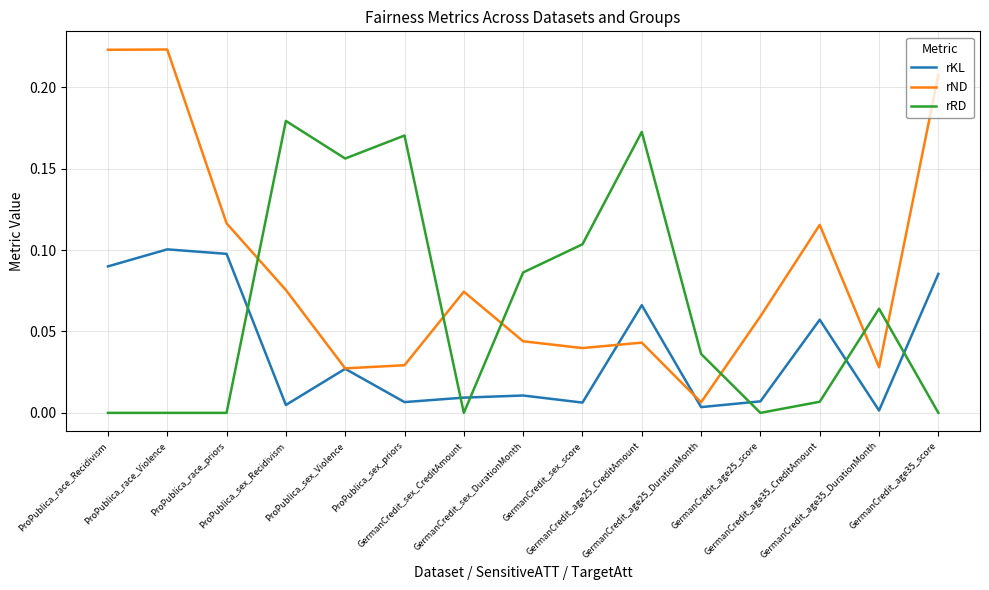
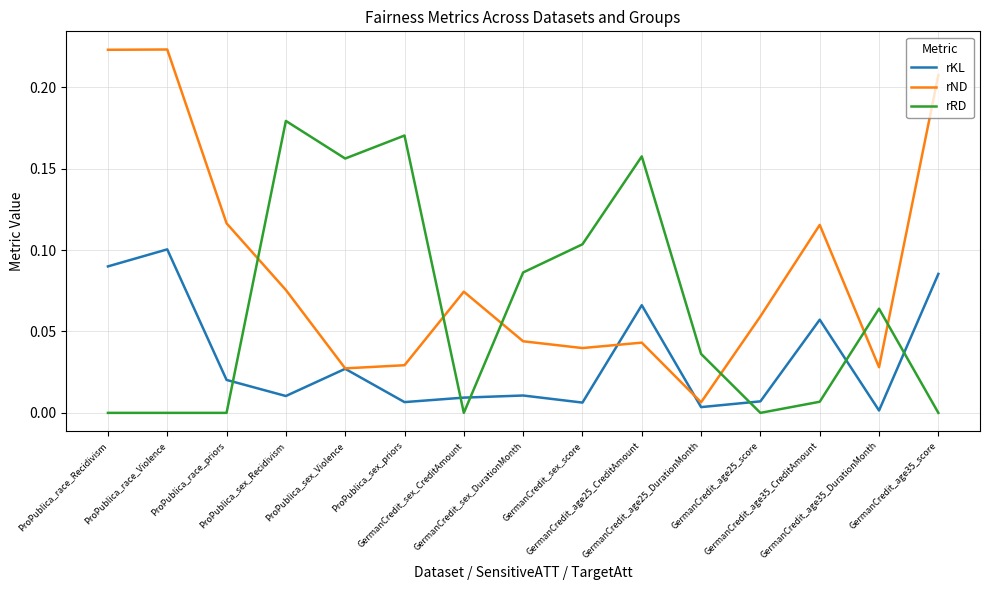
rKL, ProPublica_race_priors: 0.098 -> 0.020
rKL, ProPublica_sex_Recidivism: 0.005 -> 0.010
rRD, GermanCredit_age25_CreditAmount: 0.173 -> 0.158
